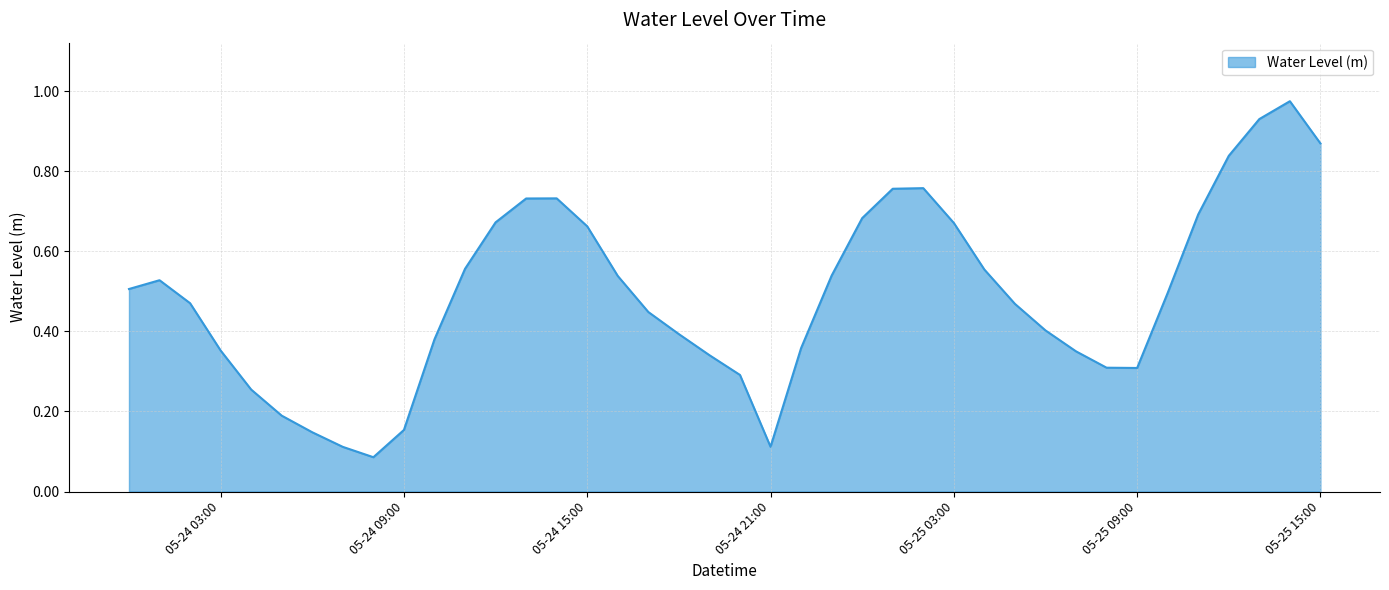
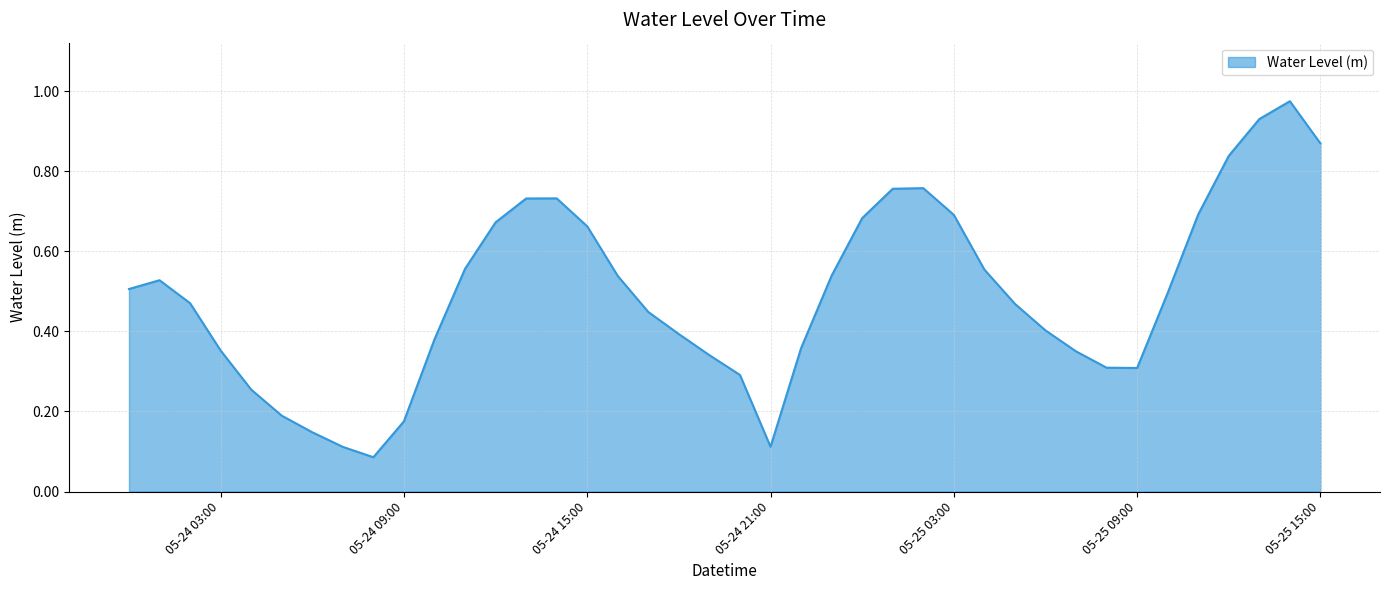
05-24 09:00: 0.15 -> 0.18
05-25 03:00: 0.67 -> 0.69
